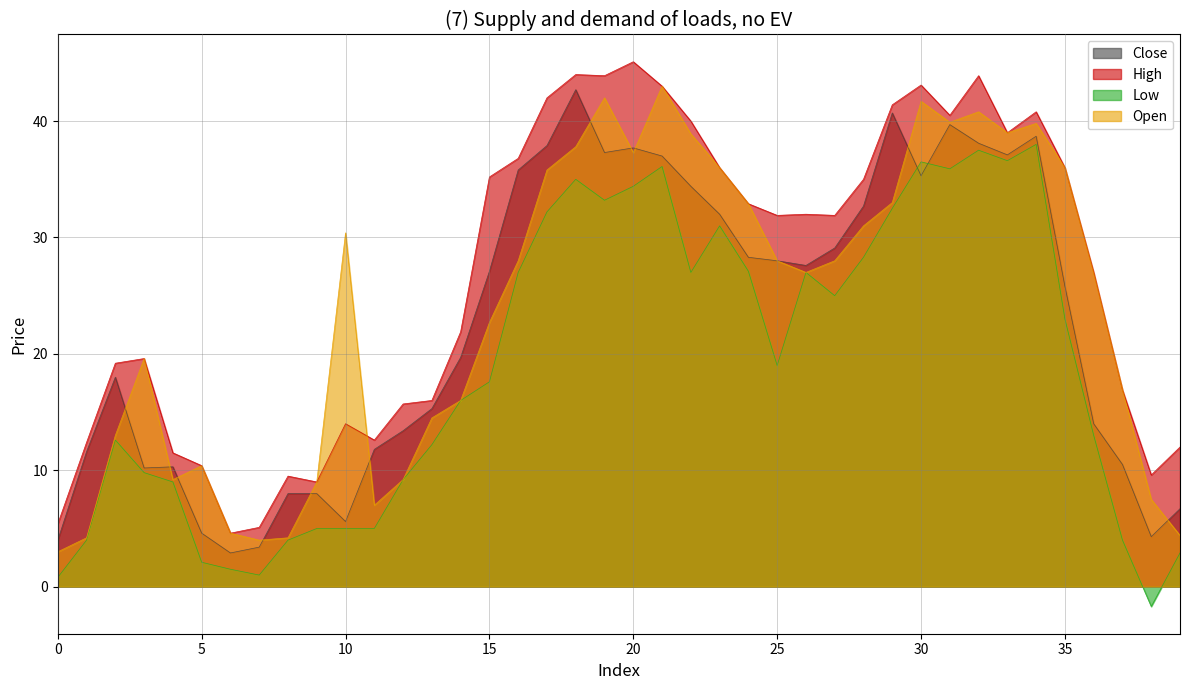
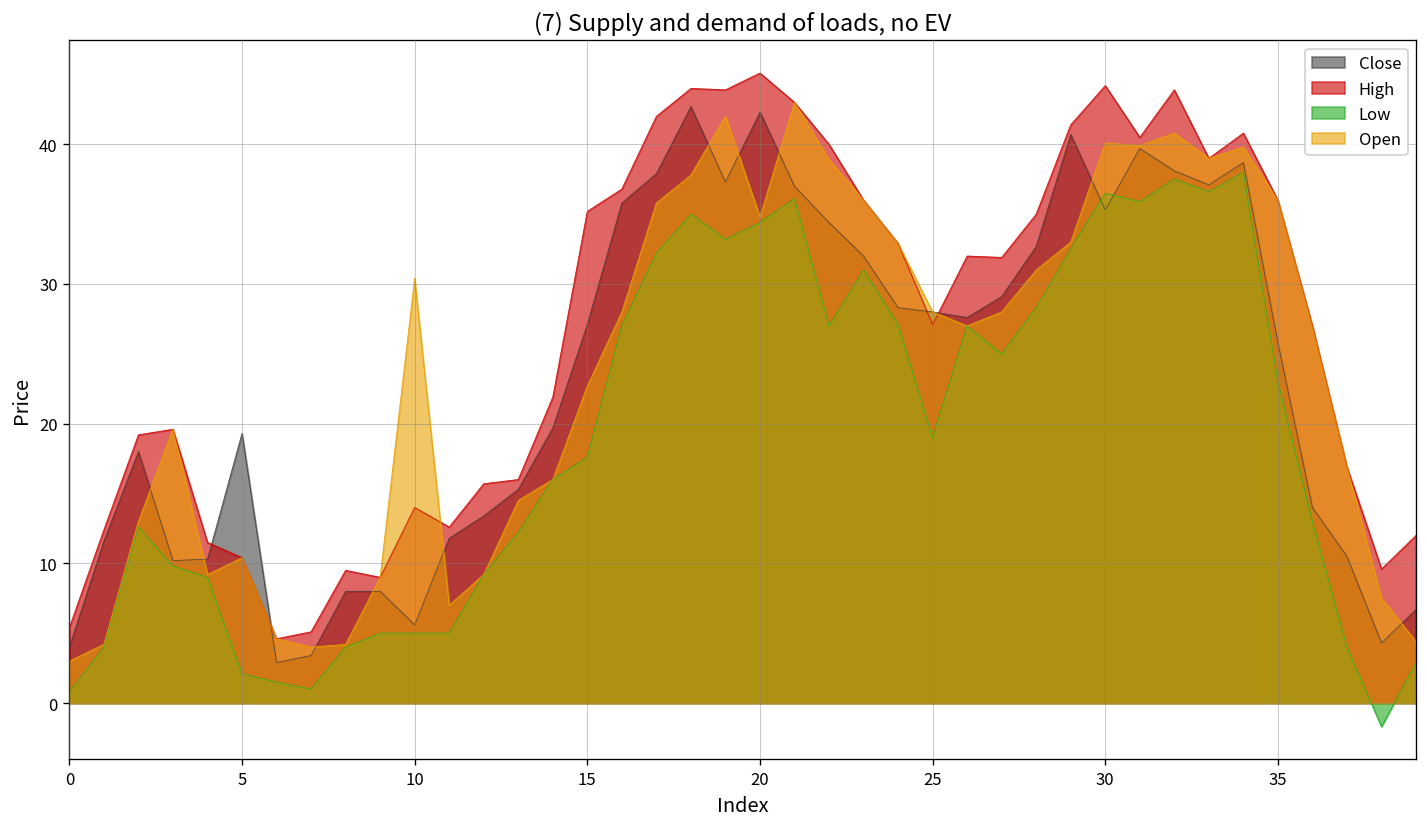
Close, 5: 4.6 -> 19.3
Close, 20: 37.7 -> 42.3
Open, 20: 37.3 -> 34.8
High, 25: 31.9 -> 27.1
High, 30: 43.1 -> 44.2
Open, 30: 41.7 -> 40.1
